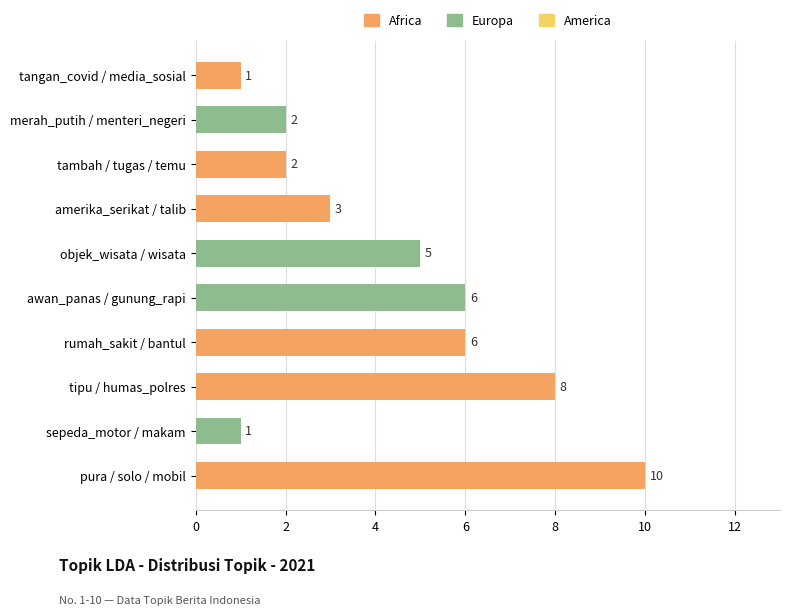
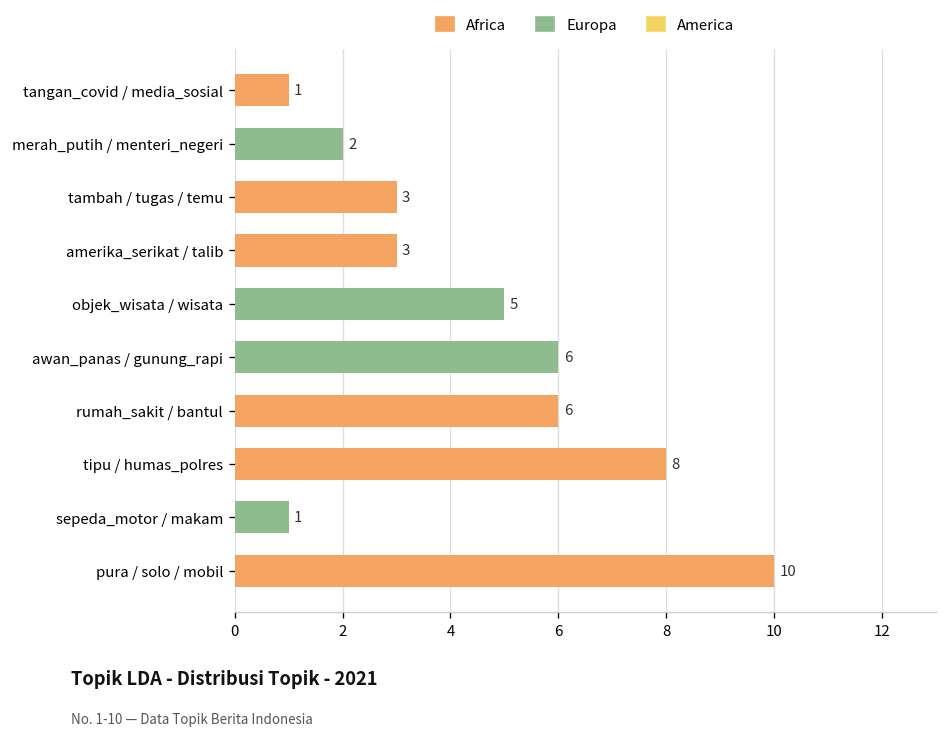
tambah / tugas / temu: 2 -> 3
